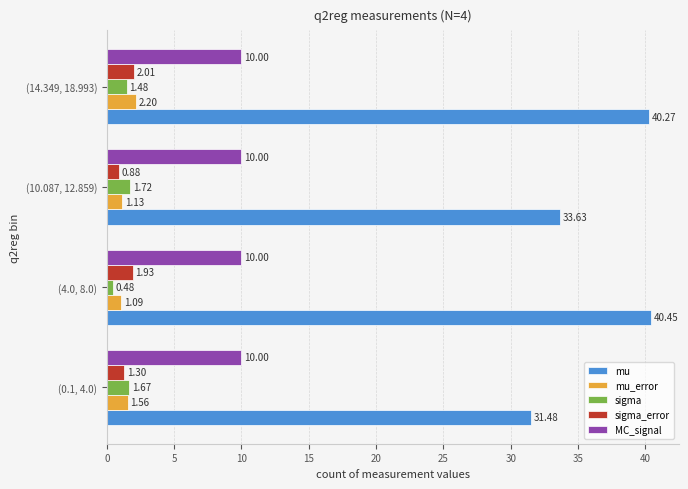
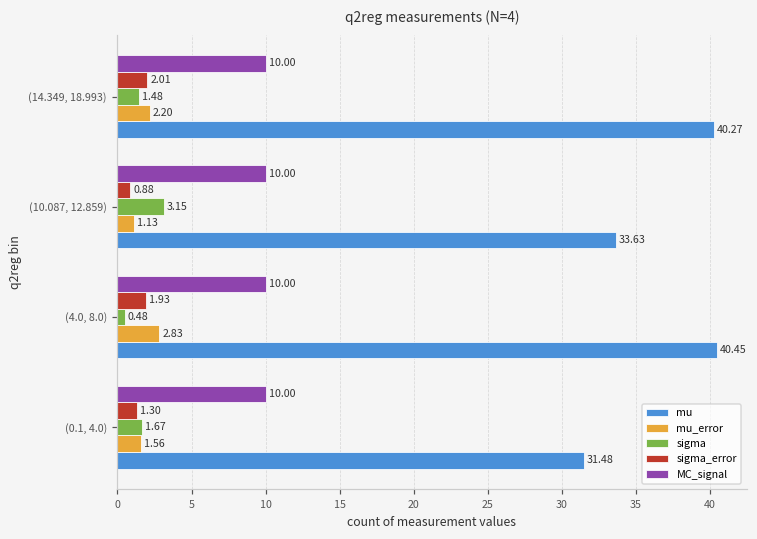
sigma, (10.087, 12.859): 1.72 -> 3.15
mu_error, (4.0, 8.0): 1.09 -> 2.83
